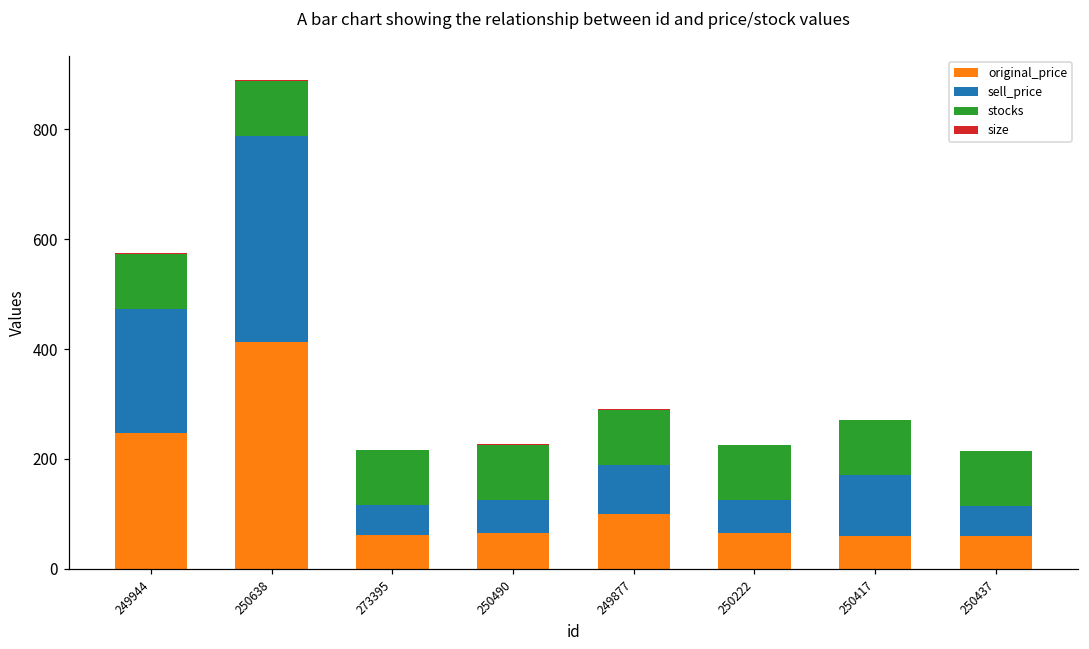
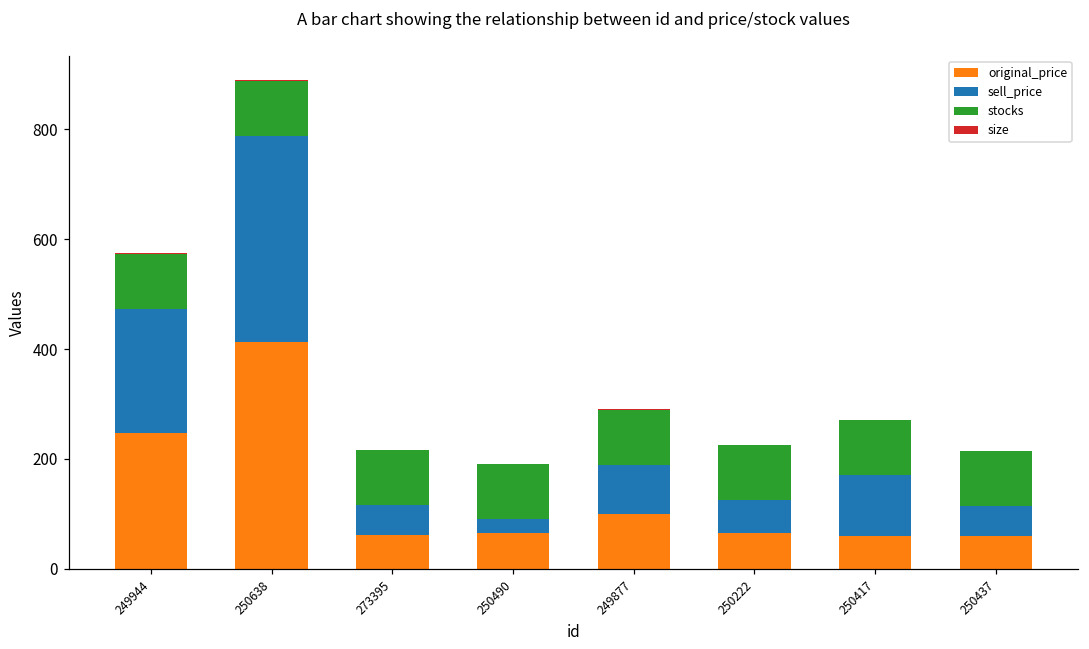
sell_price, 250490: 60 -> 20
